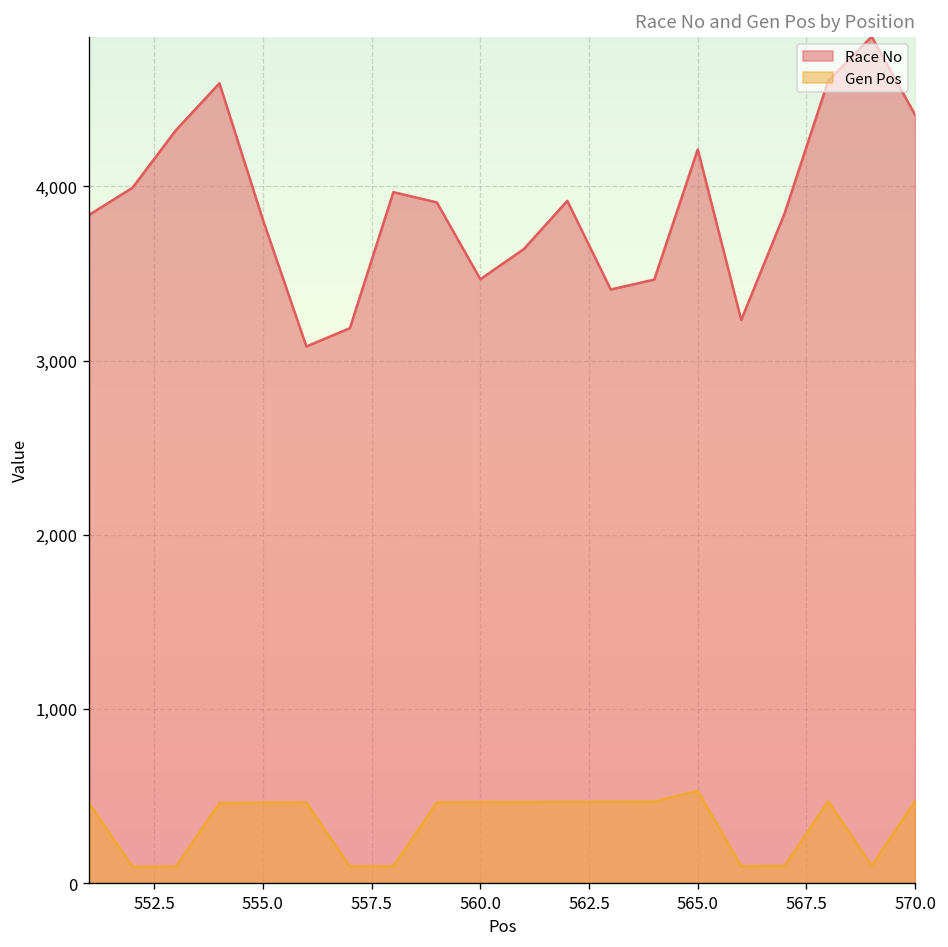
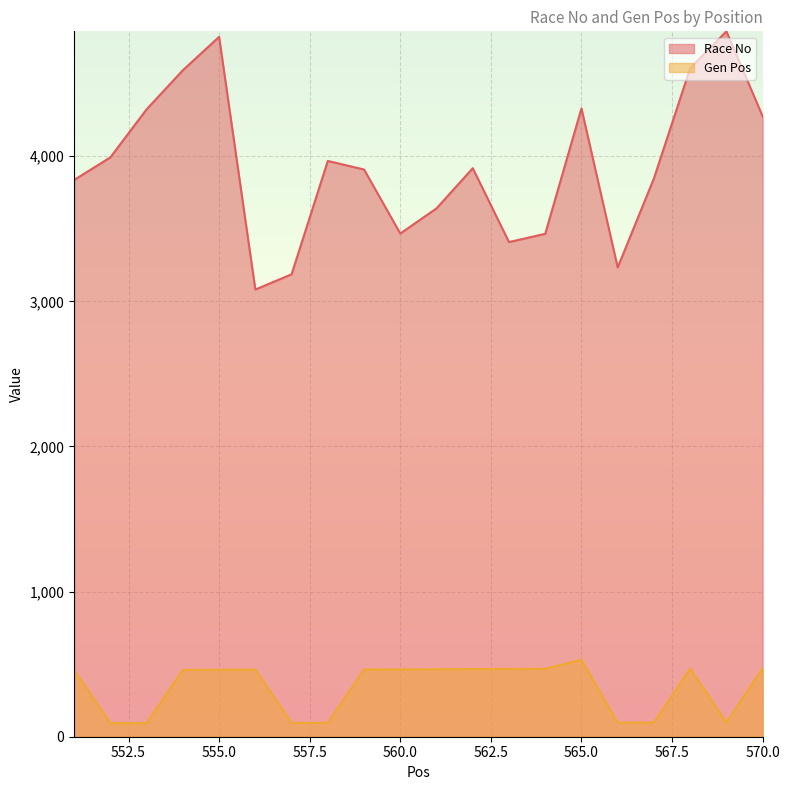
Race No, 555.0: 3,810 -> 4,820
Race No, 565.0: 4,210 -> 4,330
Race No, 570.0: 4,410 -> 4,270
